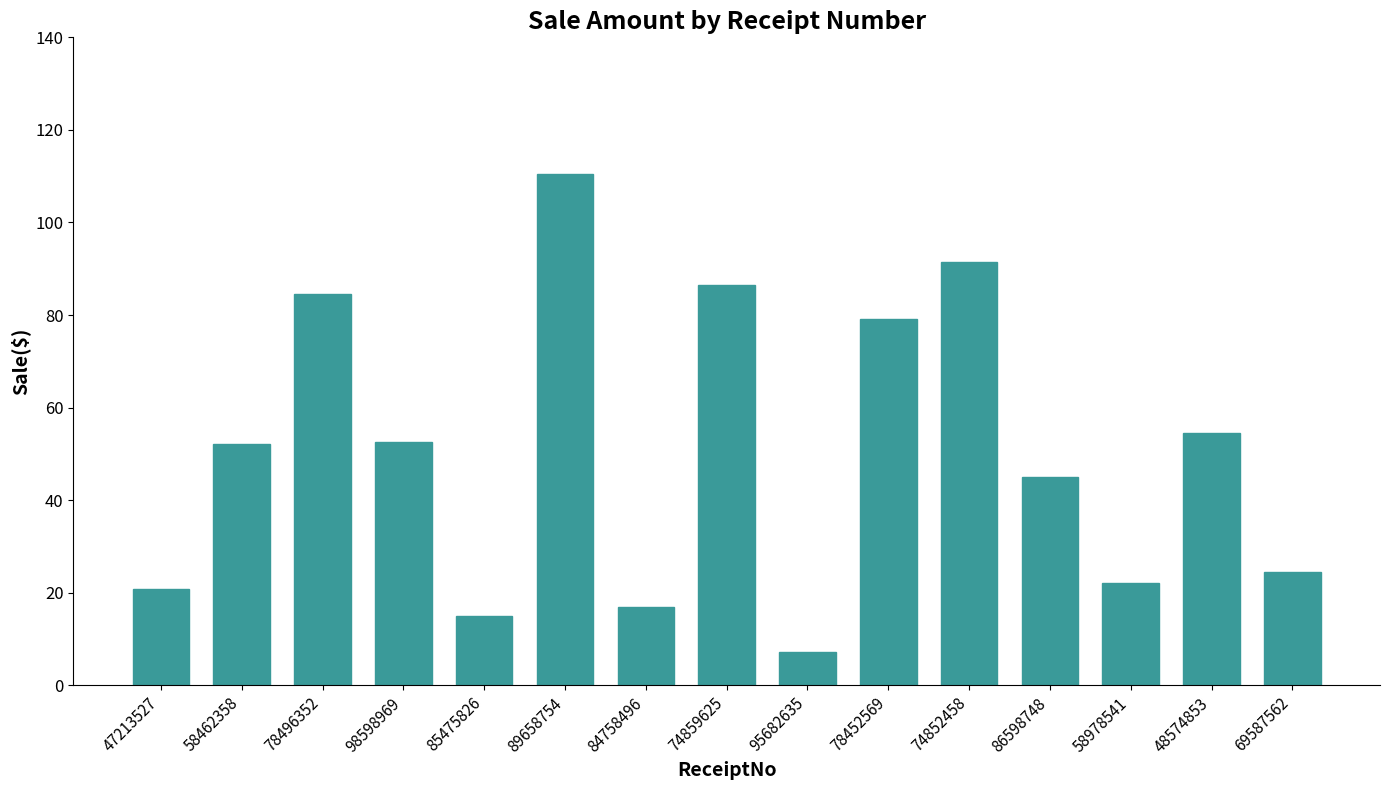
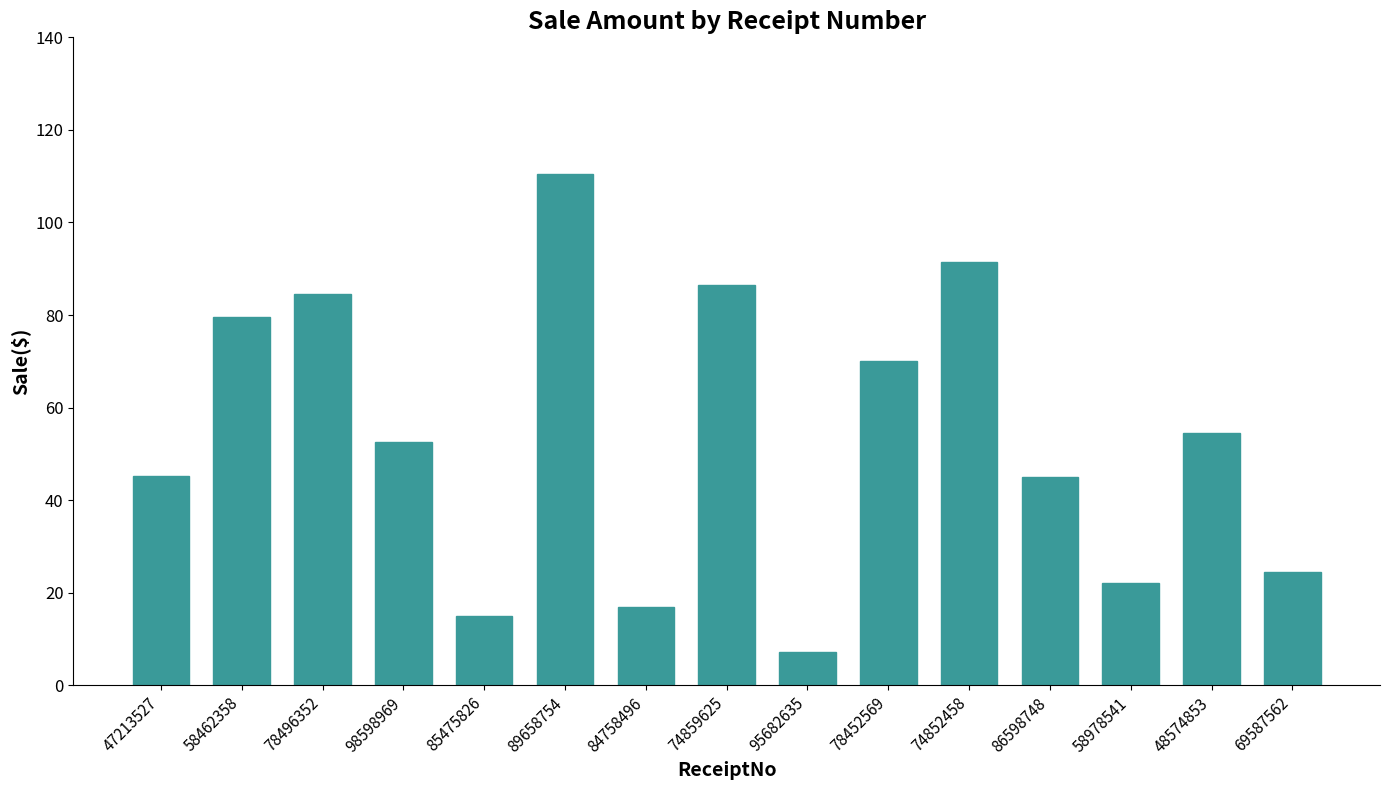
47213527: 21 -> 45
58462358: 52 -> 80
78452569: 79 -> 70
